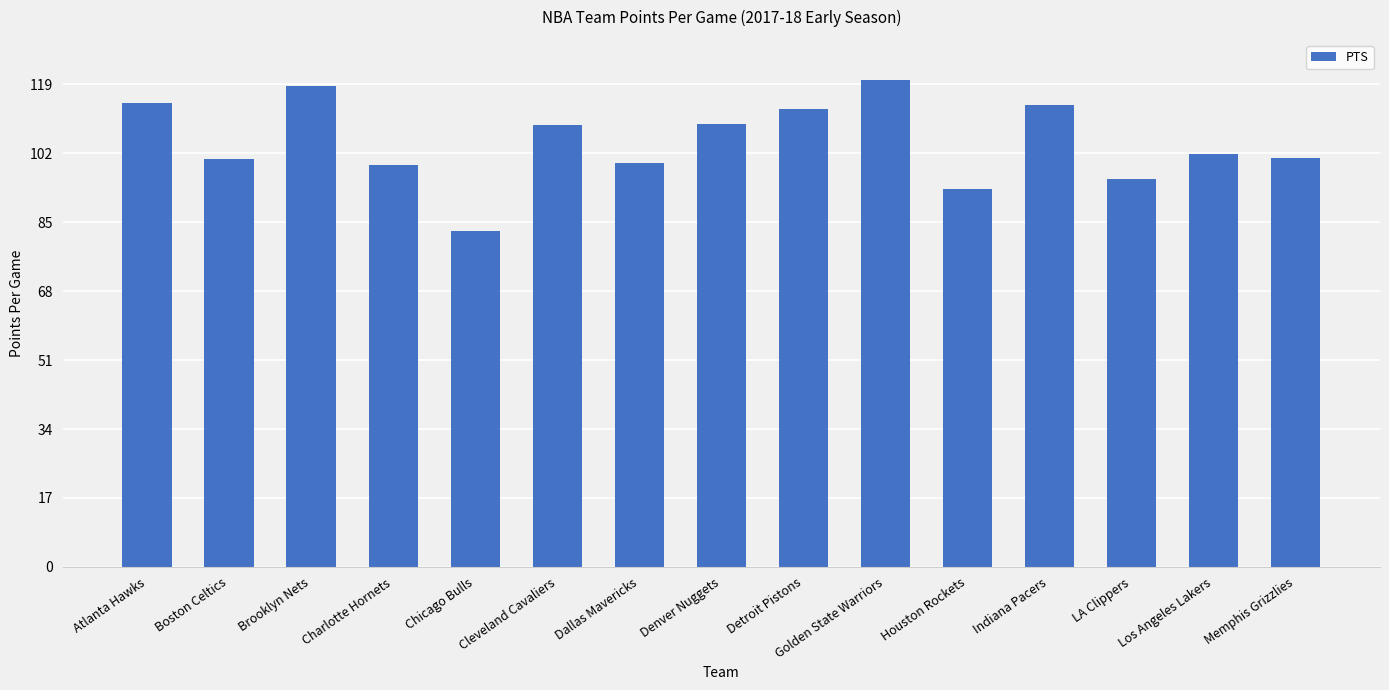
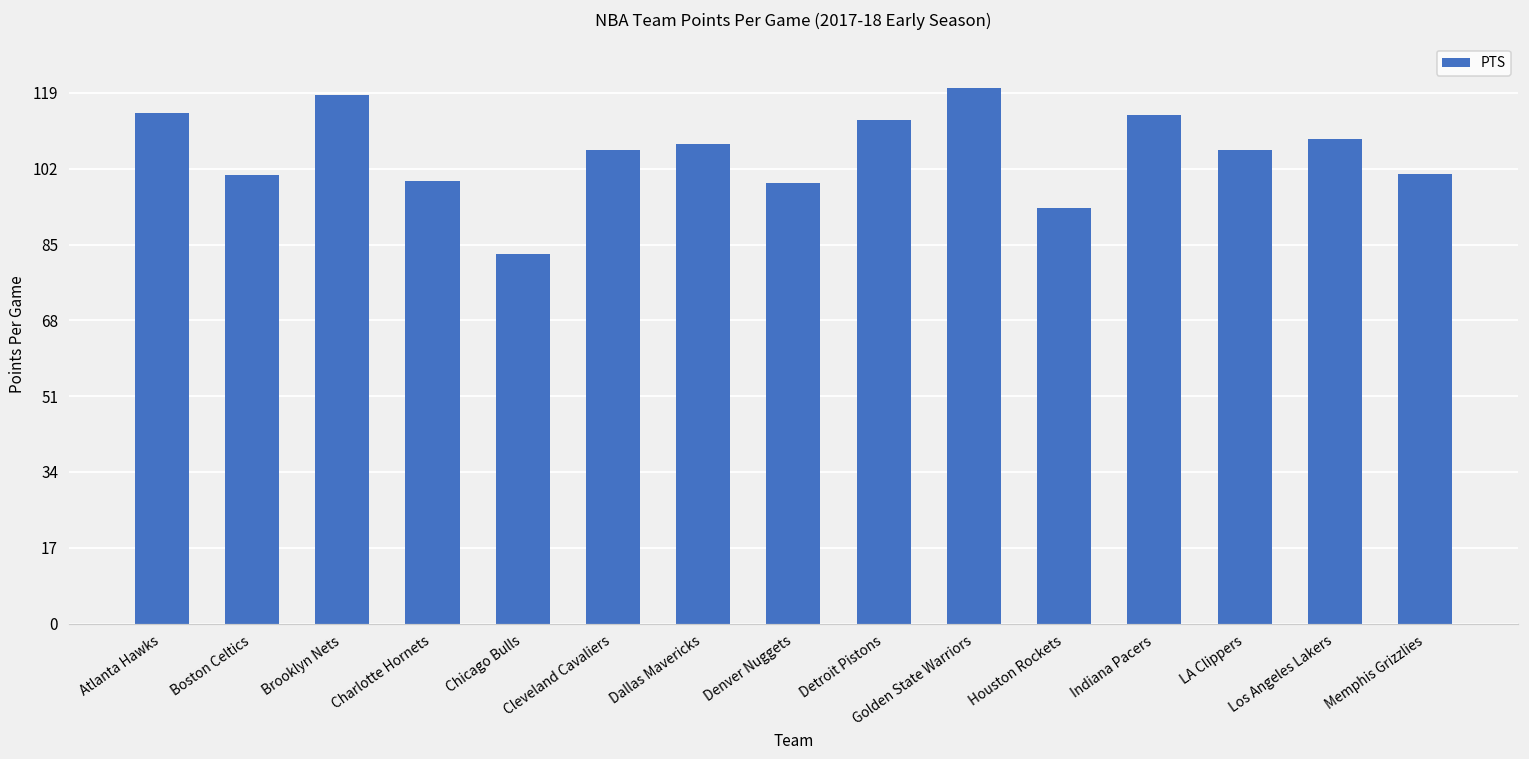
Cleveland Cavaliers: 109 -> 106
Dallas Mavericks: 100 -> 108
Denver Nuggets: 109 -> 99
LA Clippers: 96 -> 106
Los Angeles Lakers: 102 -> 109
